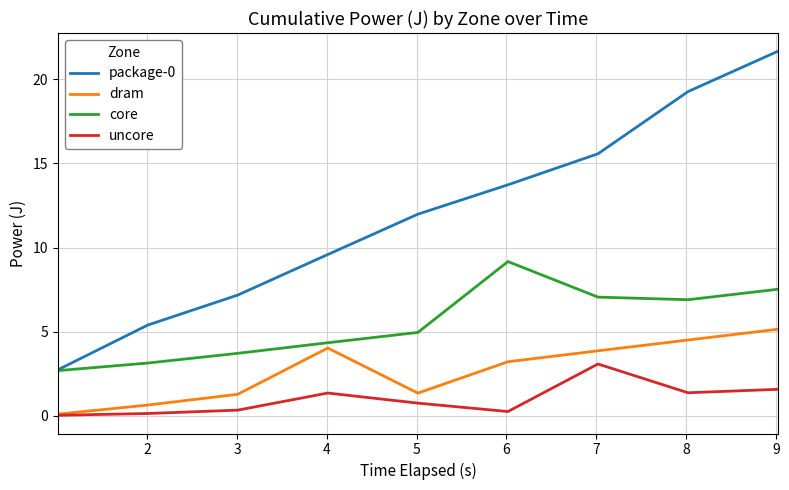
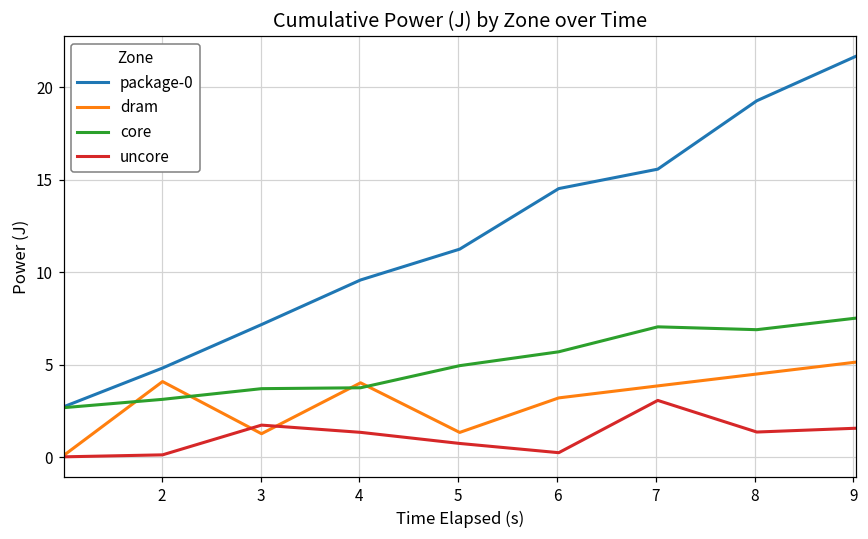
package-0, 2: 5.4 -> 4.8
dram, 2: 0.6 -> 4.1
uncore, 3: 0.3 -> 1.7
core, 4: 4.3 -> 3.8
package-0, 5: 12.0 -> 11.2
package-0, 6: 13.7 -> 14.5
core, 6: 9.2 -> 5.7
